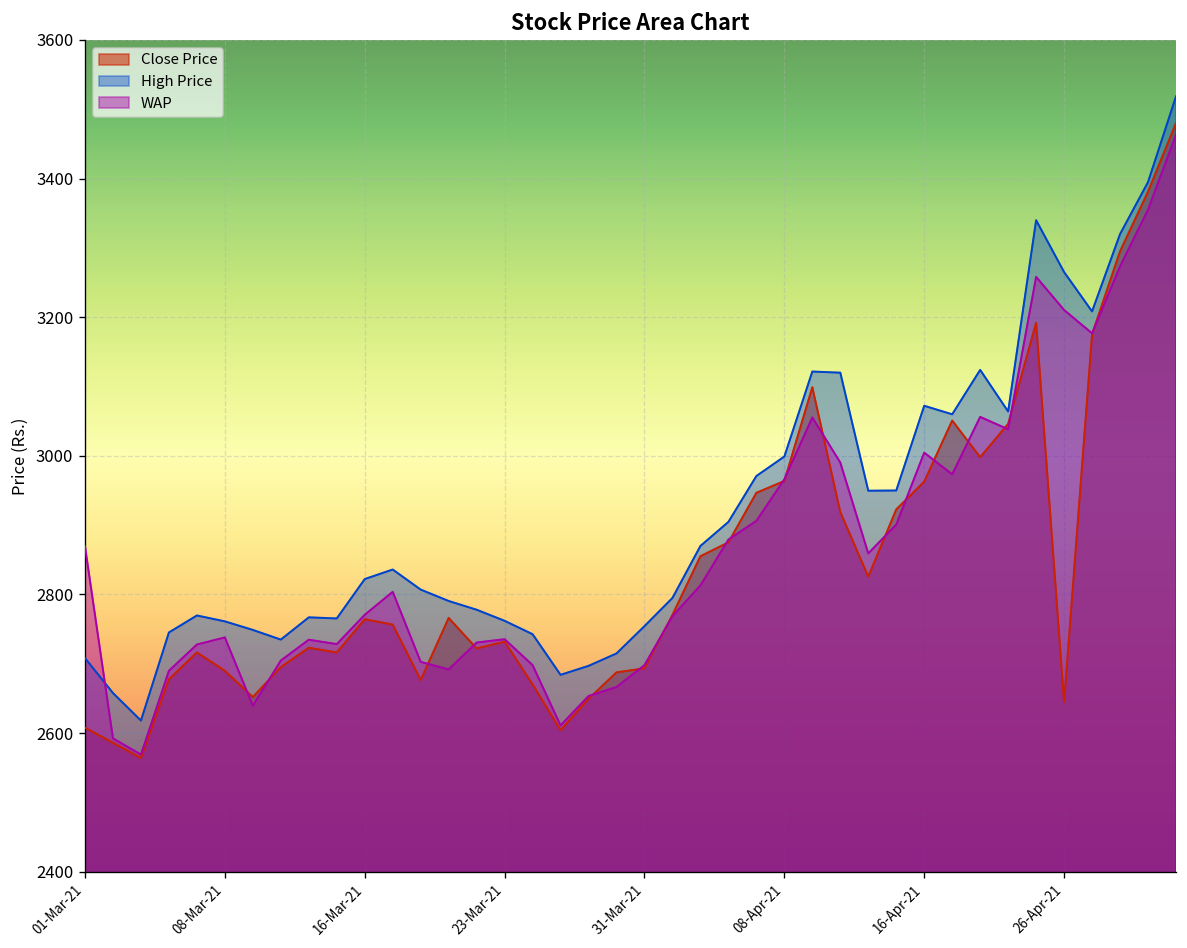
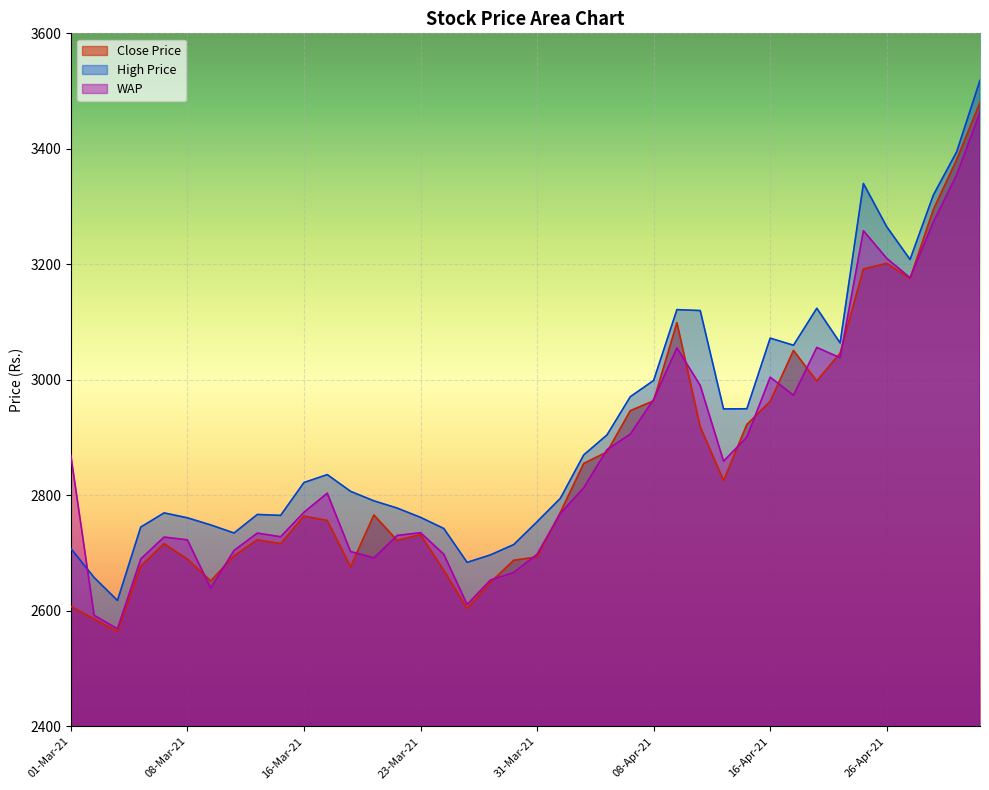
WAP, 08-Mar-21: 2740 -> 2720
Close Price, 26-Apr-21: 2640 -> 3200
